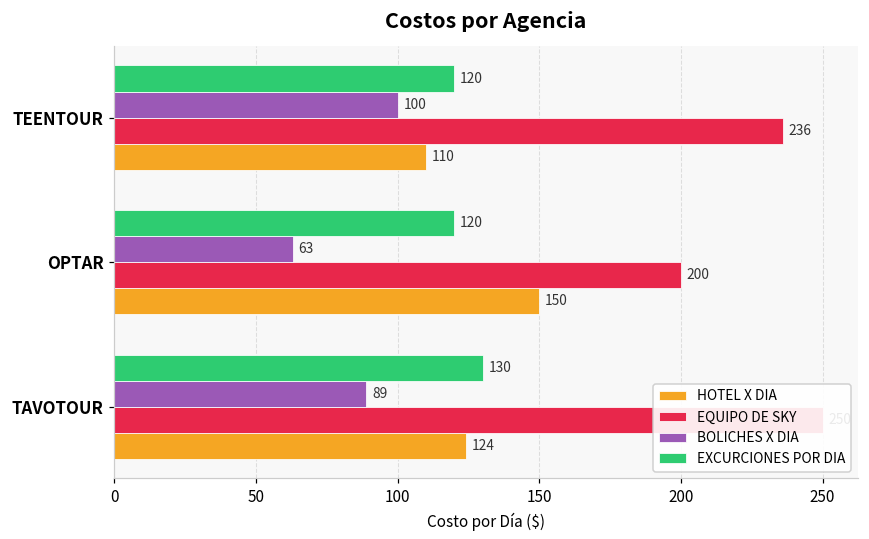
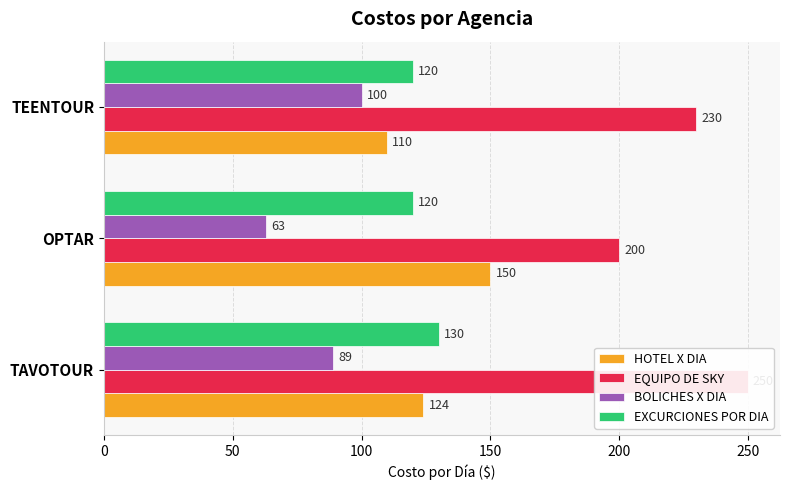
EQUIPO DE SKY, TEENTOUR: 236 -> 230
